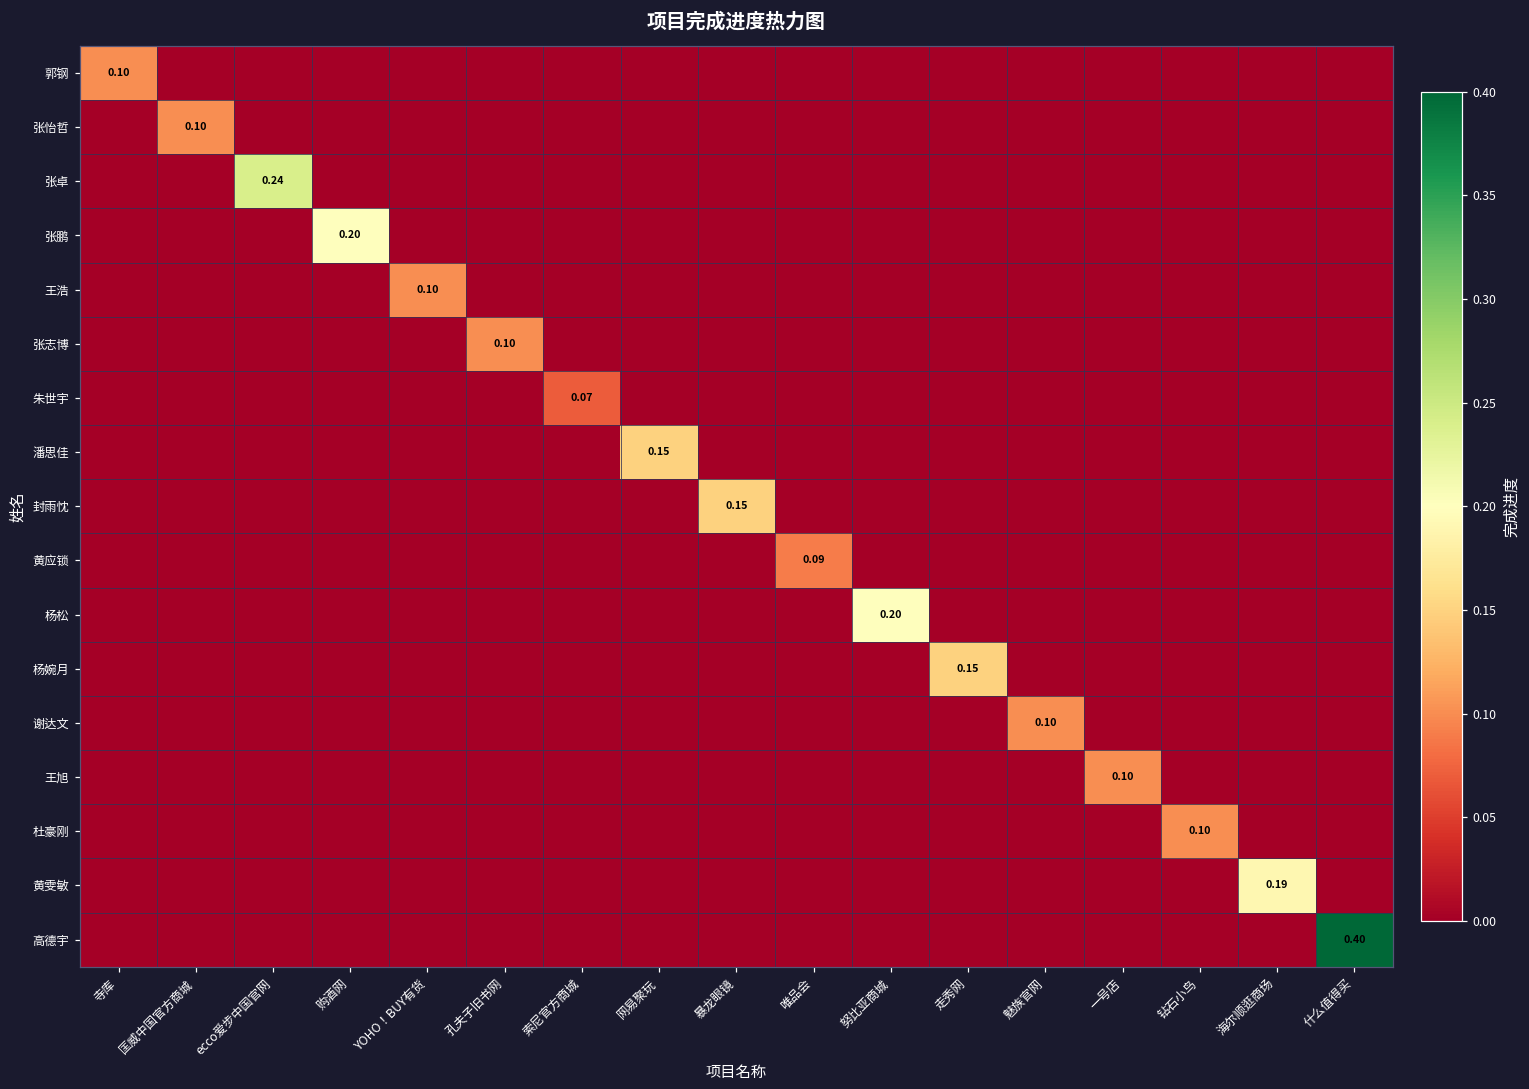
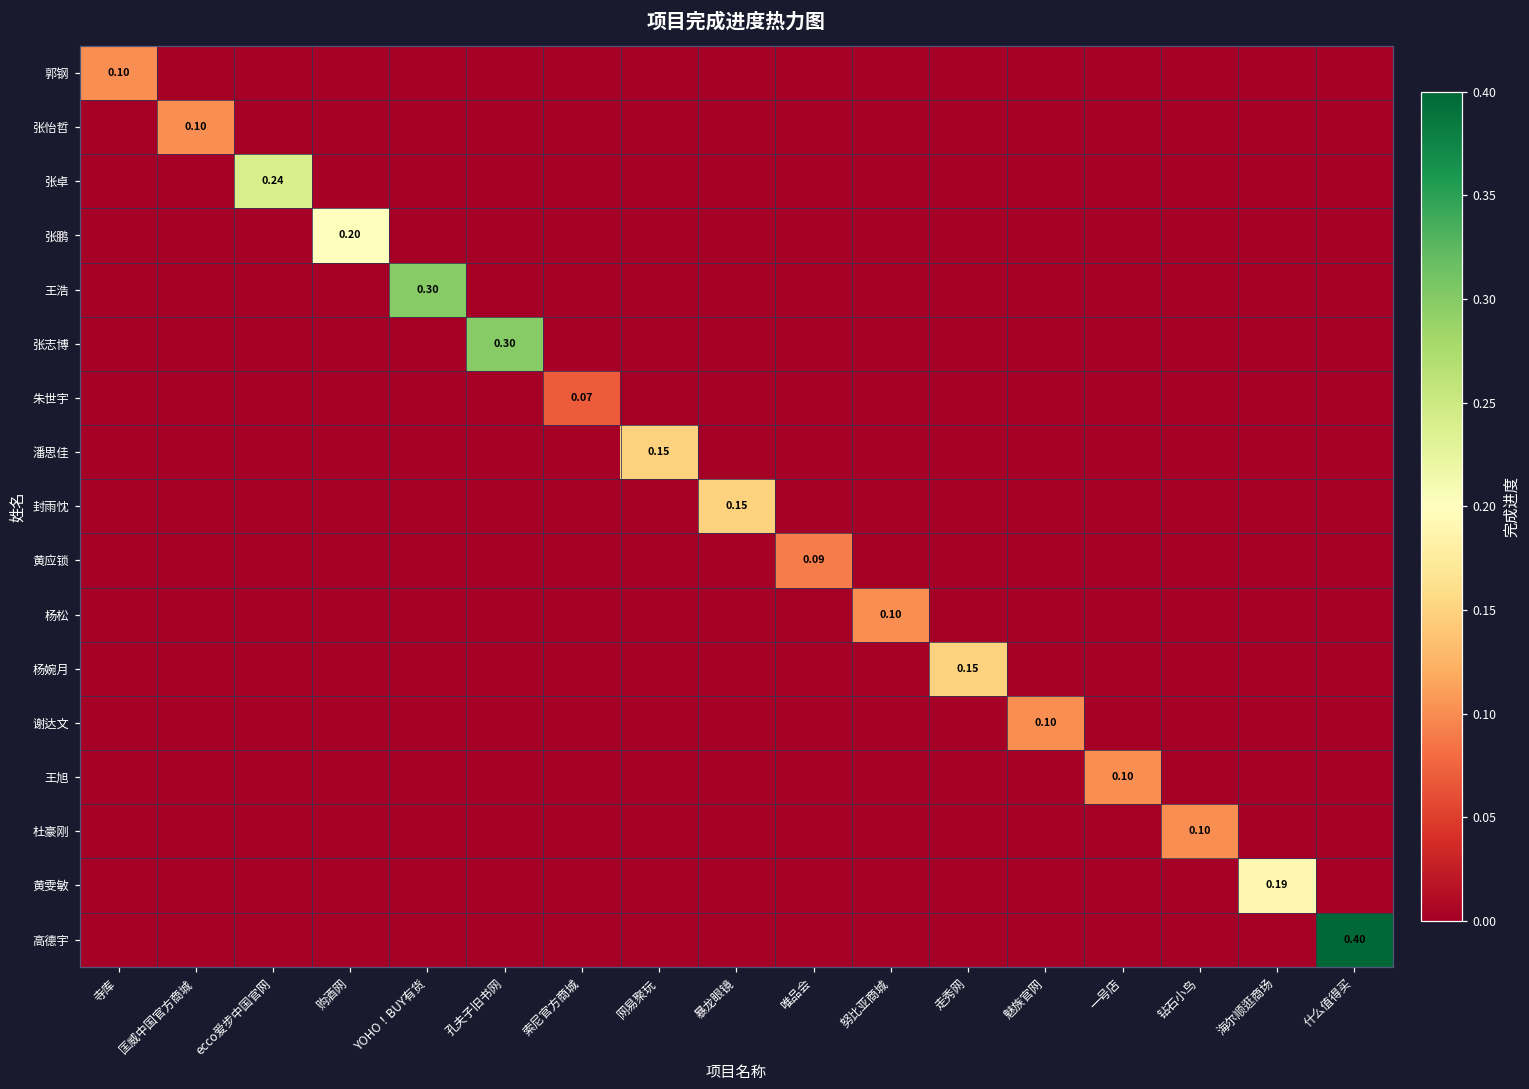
王浩, YOHO！BUY有货: 0.10 -> 0.30
张志博, 孔夫子旧书网: 0.10 -> 0.30
杨松, 努比亚商城: 0.20 -> 0.10
